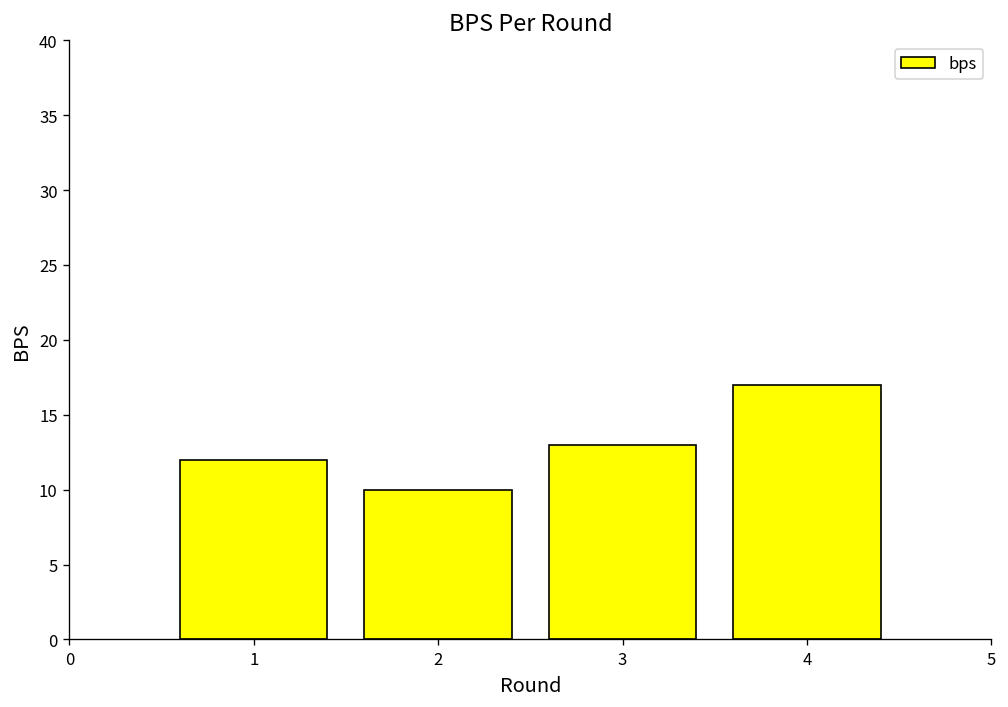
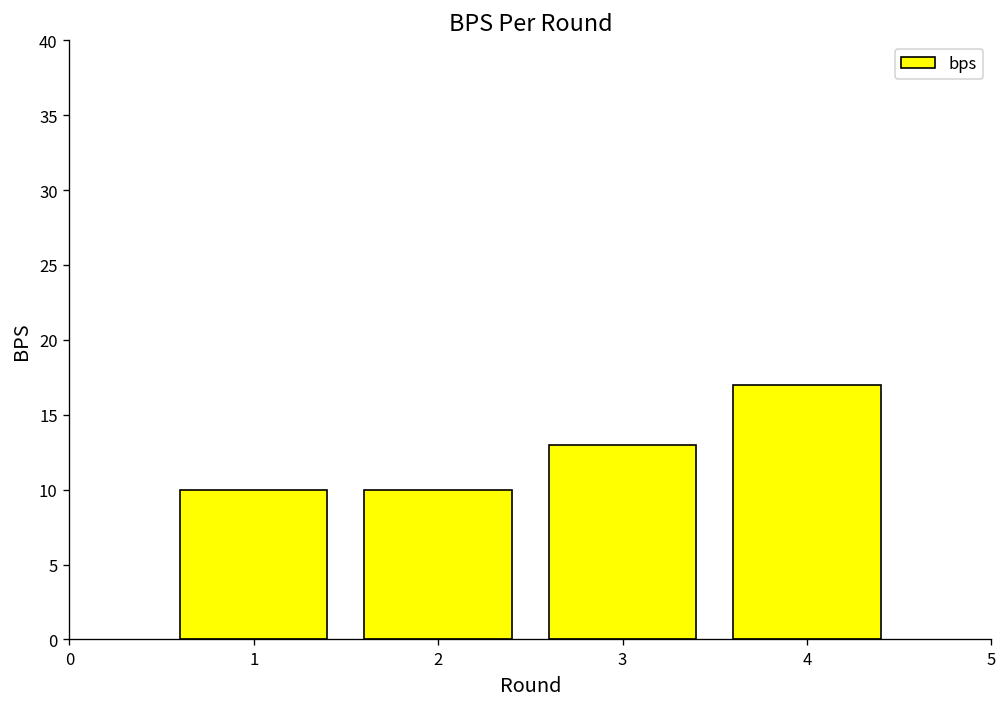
1: 12 -> 10
